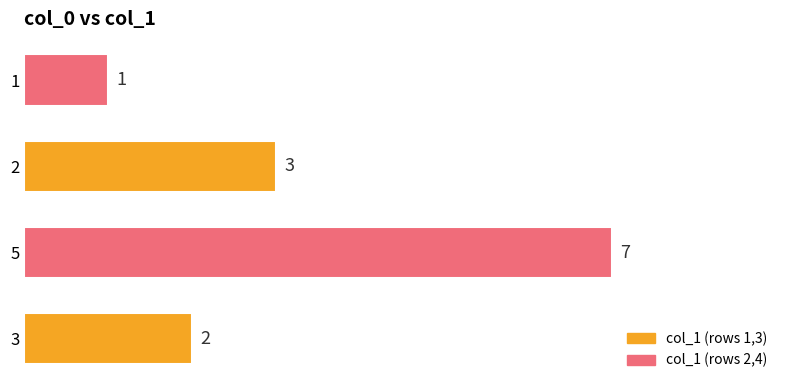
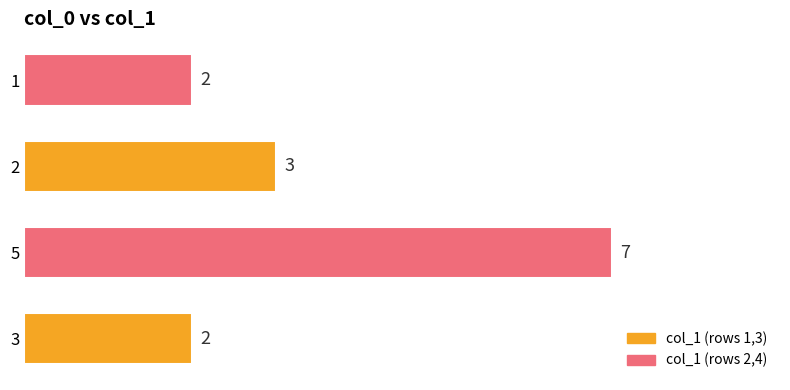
1: 1 -> 2
